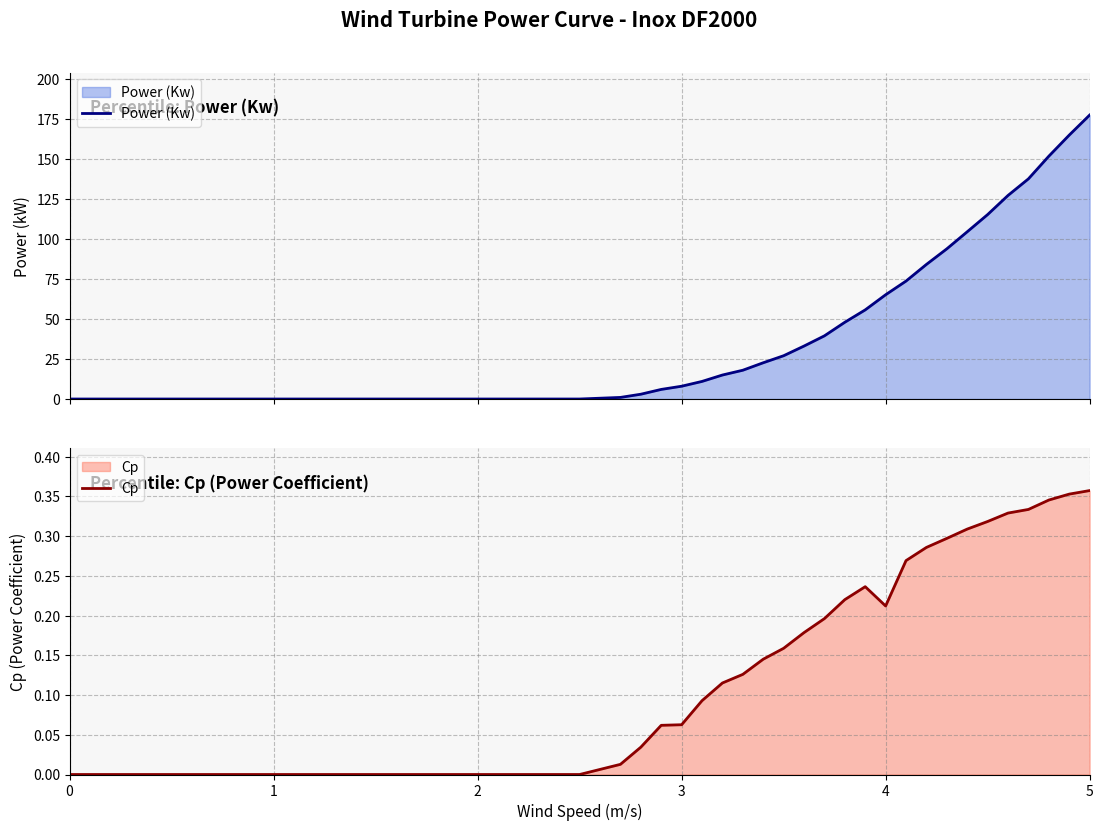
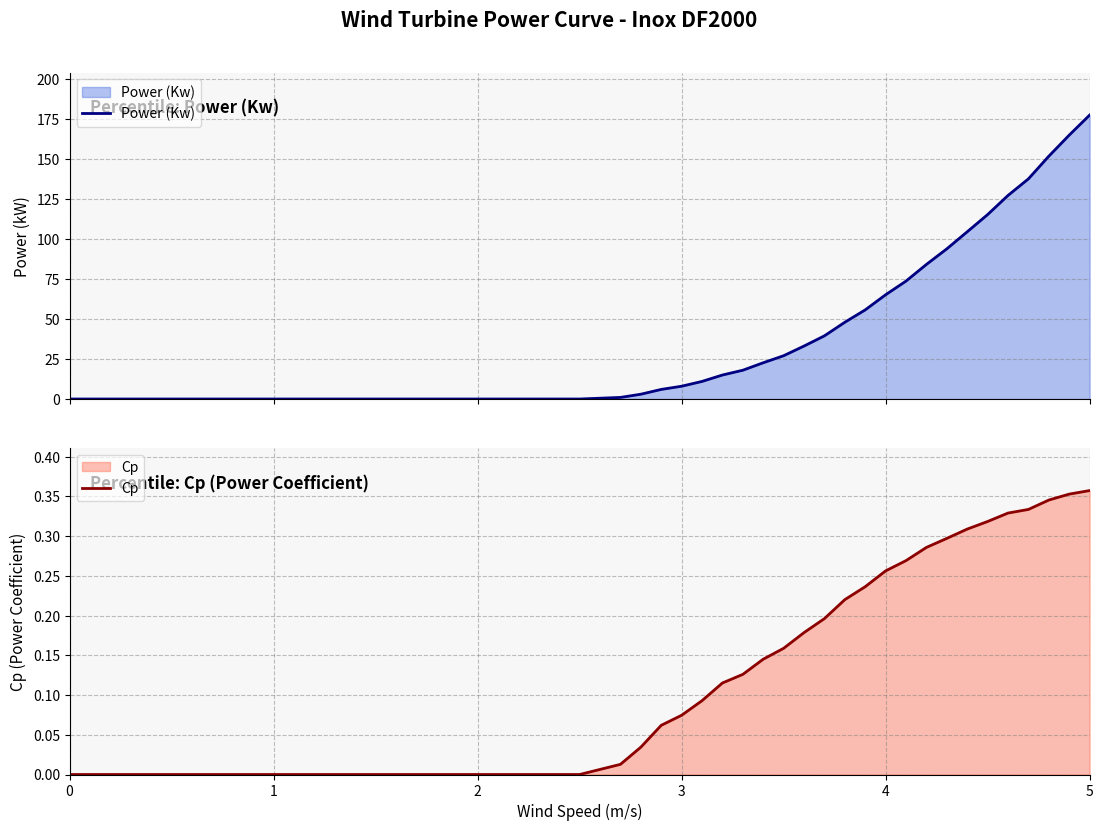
Percentile: Cp (Power Coefficient), 3: 0.06 -> 0.07
Percentile: Cp (Power Coefficient), 4: 0.21 -> 0.26
